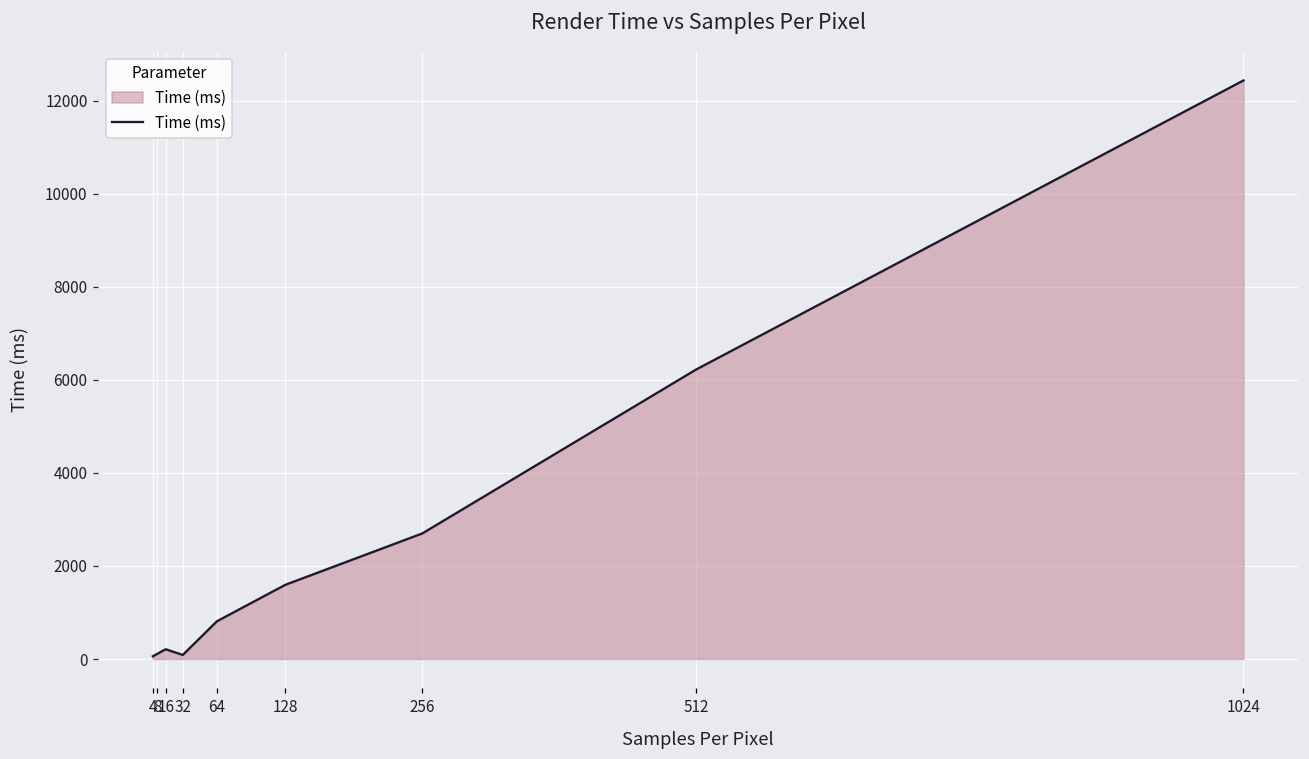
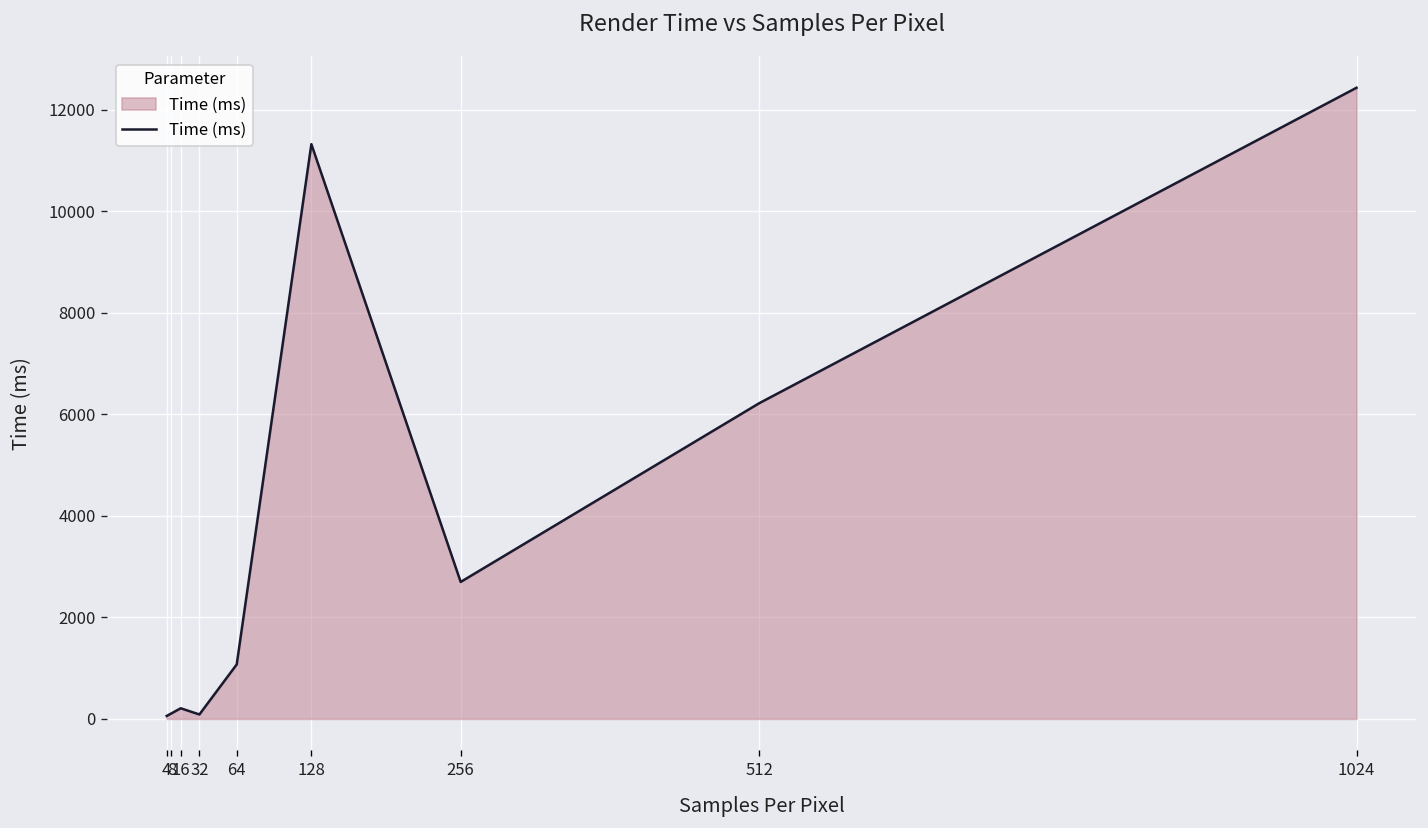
64: 800 -> 1100
128: 1600 -> 11300
